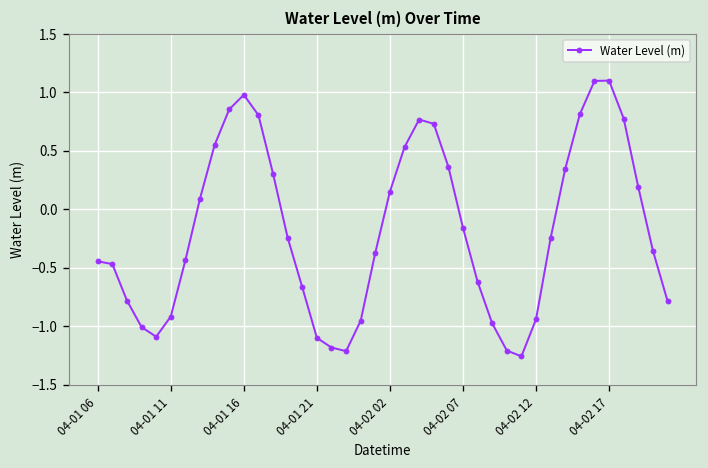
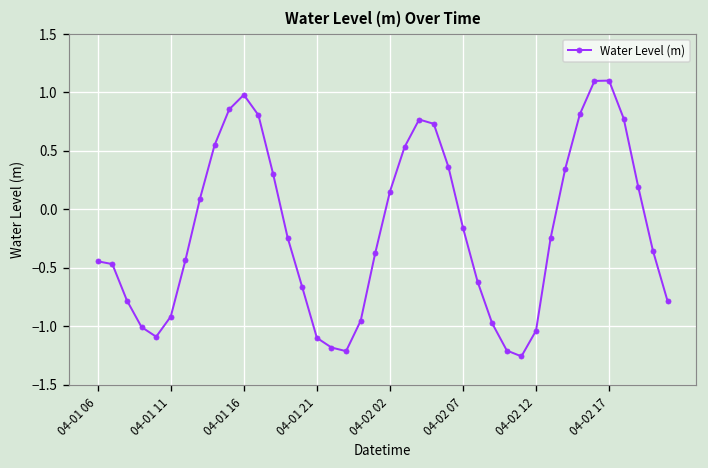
04-02 12: -0.9 -> -1.0
